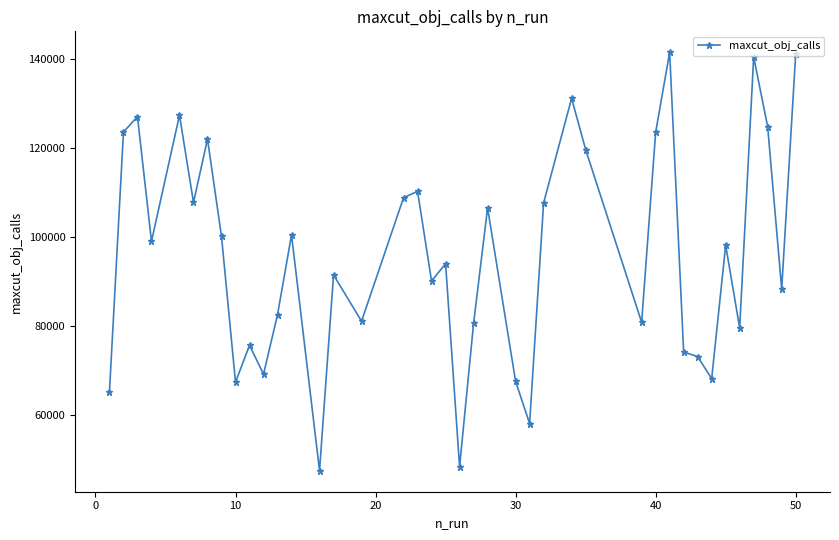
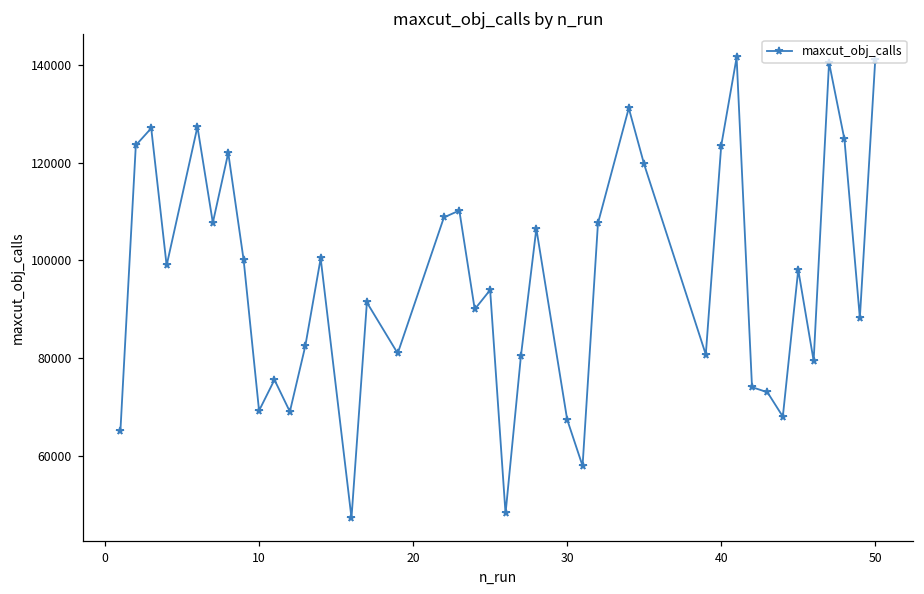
10: 67000 -> 69000
